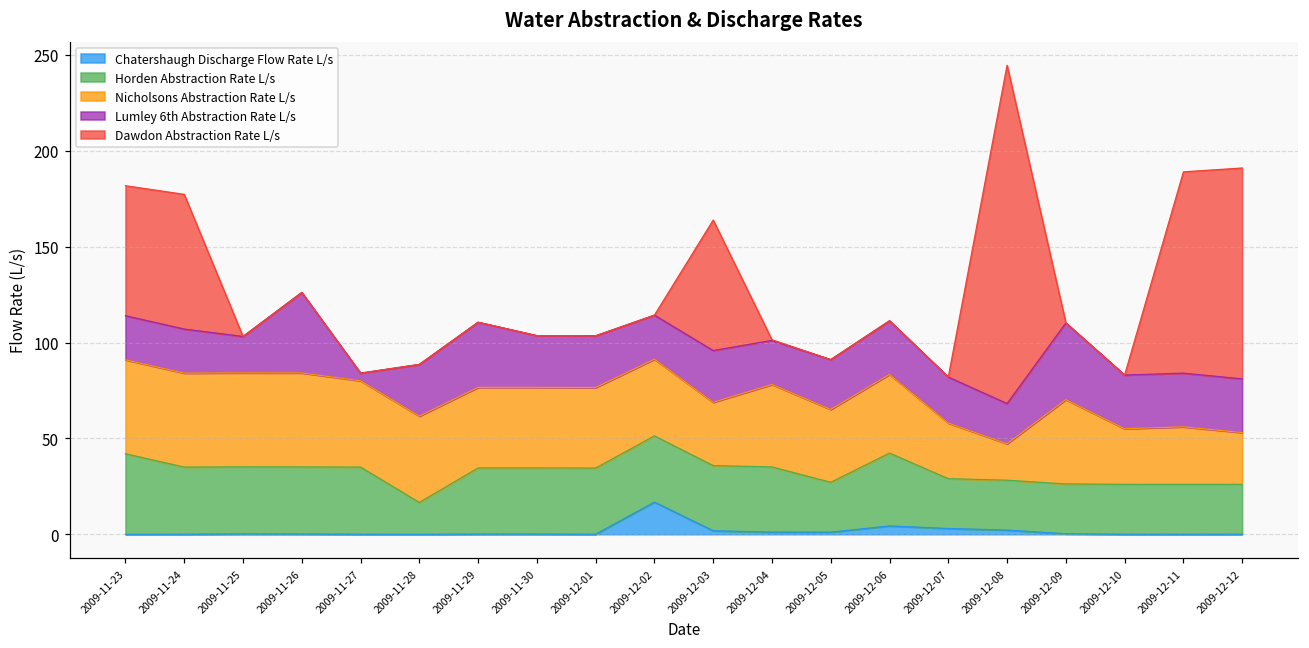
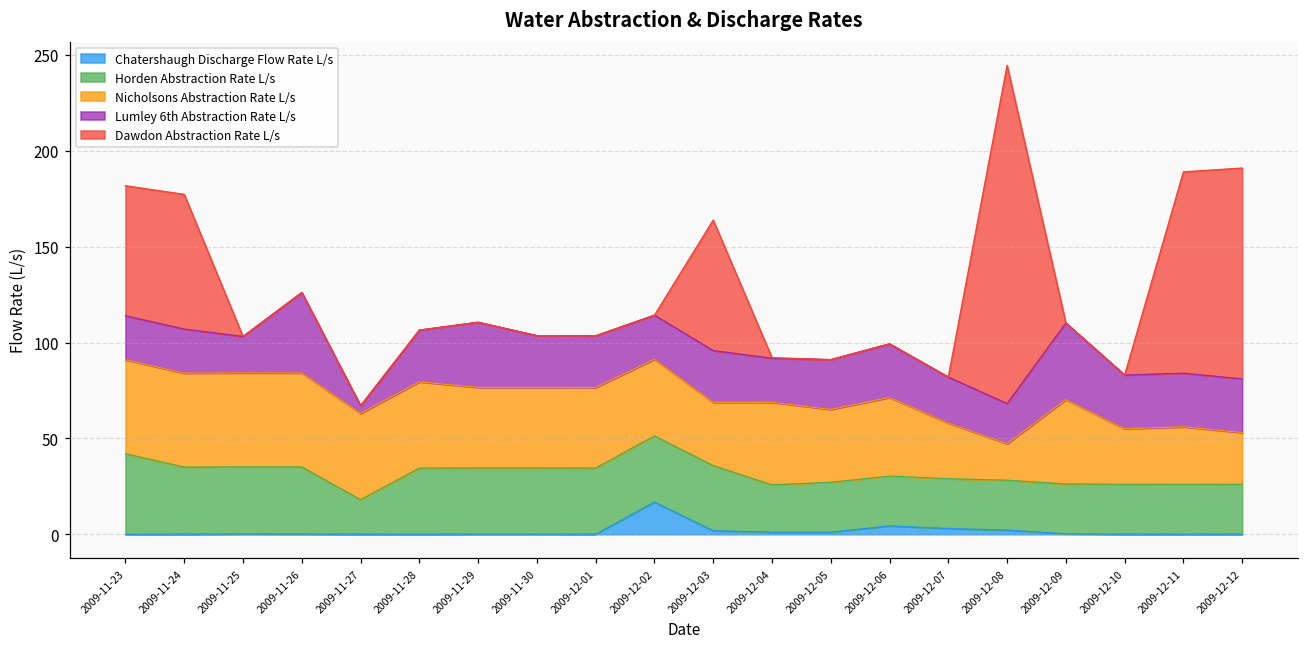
Horden Abstraction Rate L/s, 2009-11-27: 35 -> 18
Horden Abstraction Rate L/s, 2009-11-28: 17 -> 34
Horden Abstraction Rate L/s, 2009-12-04: 34 -> 25
Horden Abstraction Rate L/s, 2009-12-06: 38 -> 26
